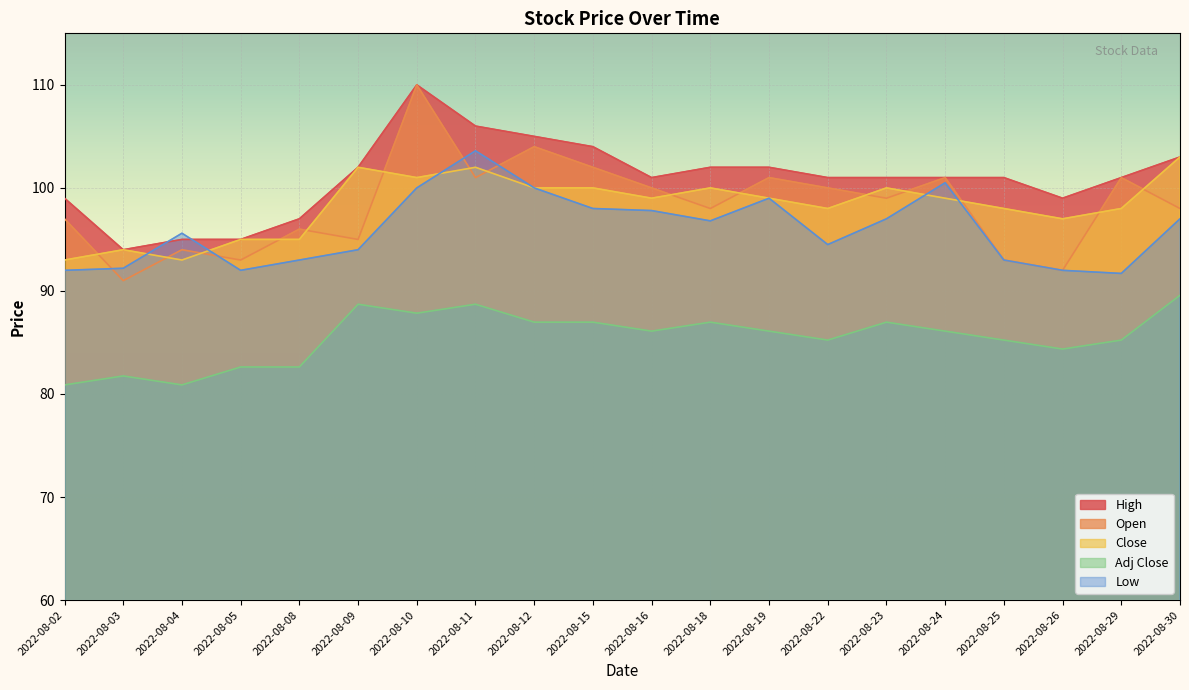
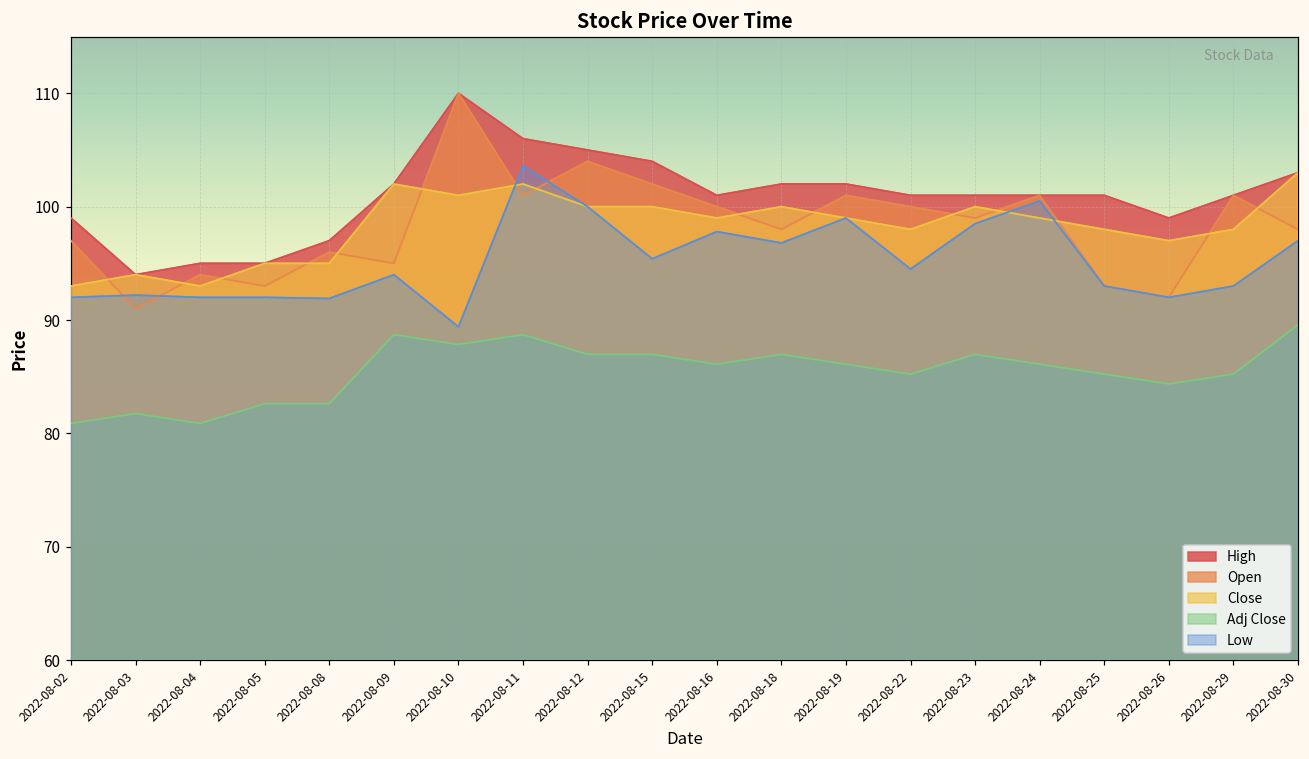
Low, 2022-08-04: 95.6 -> 92.0
Low, 2022-08-08: 93.0 -> 91.9
Low, 2022-08-10: 100.0 -> 89.4
Low, 2022-08-15: 98.0 -> 95.4
Low, 2022-08-23: 97.0 -> 98.5
Low, 2022-08-29: 91.7 -> 93.0
